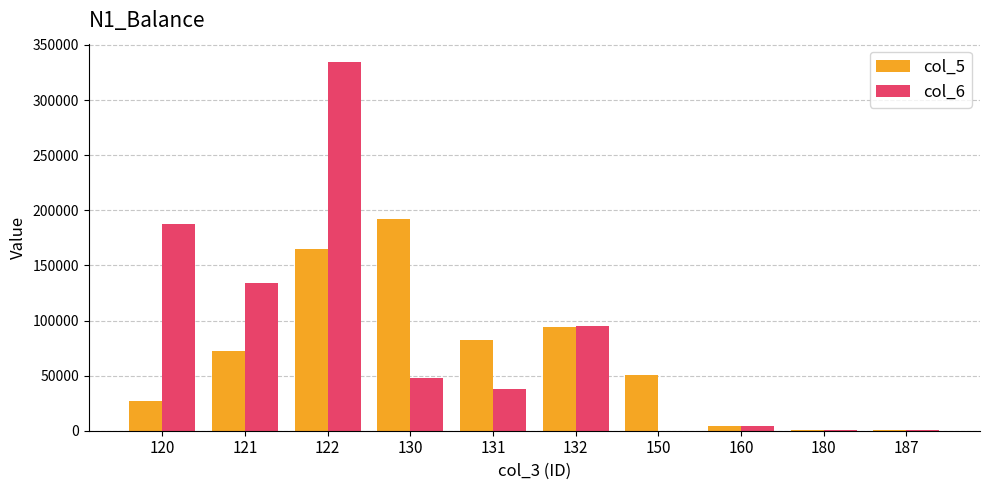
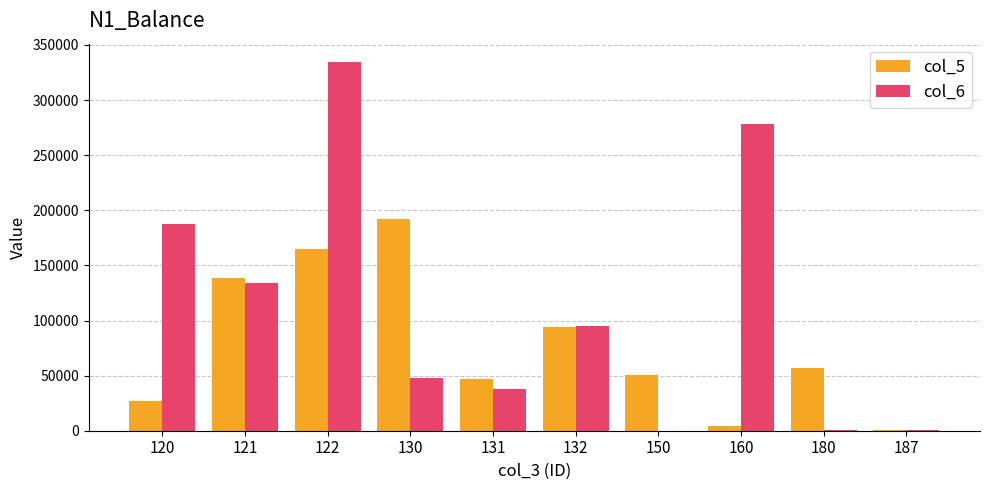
col_5, 121: 72000 -> 138000
col_5, 131: 82000 -> 47000
col_6, 160: 4000 -> 278000
col_5, 180: 1000 -> 57000
